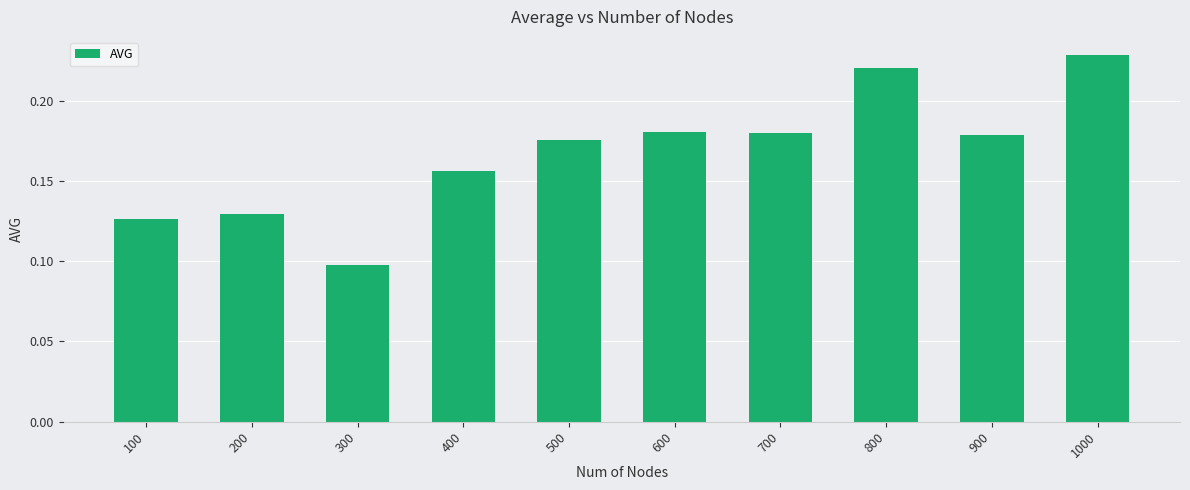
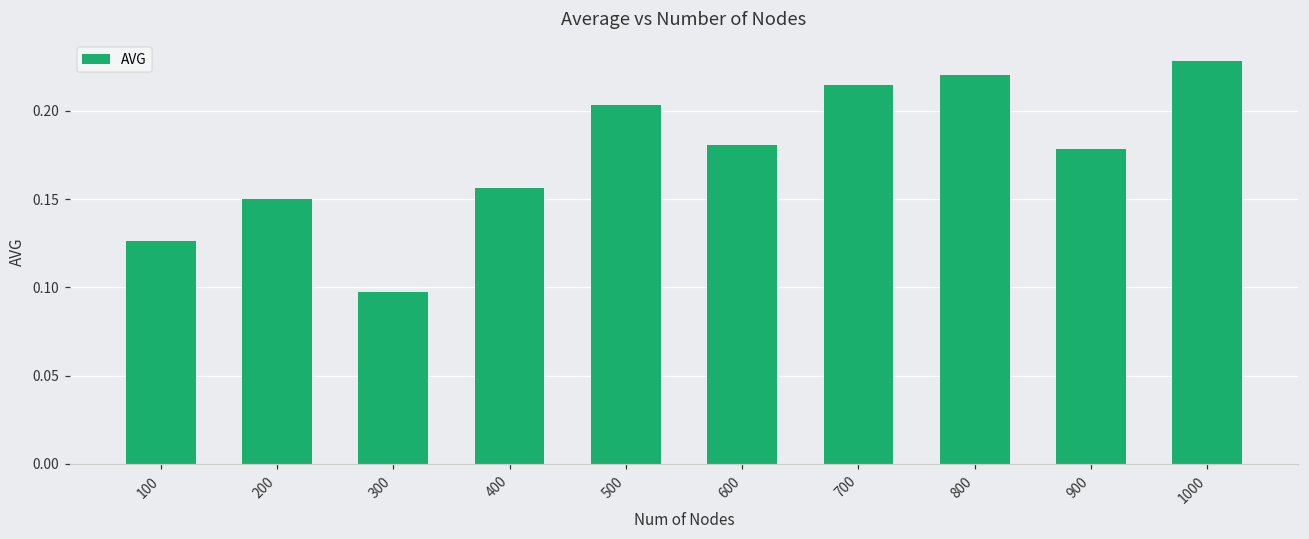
200: 0.129 -> 0.150
500: 0.175 -> 0.203
700: 0.180 -> 0.215
